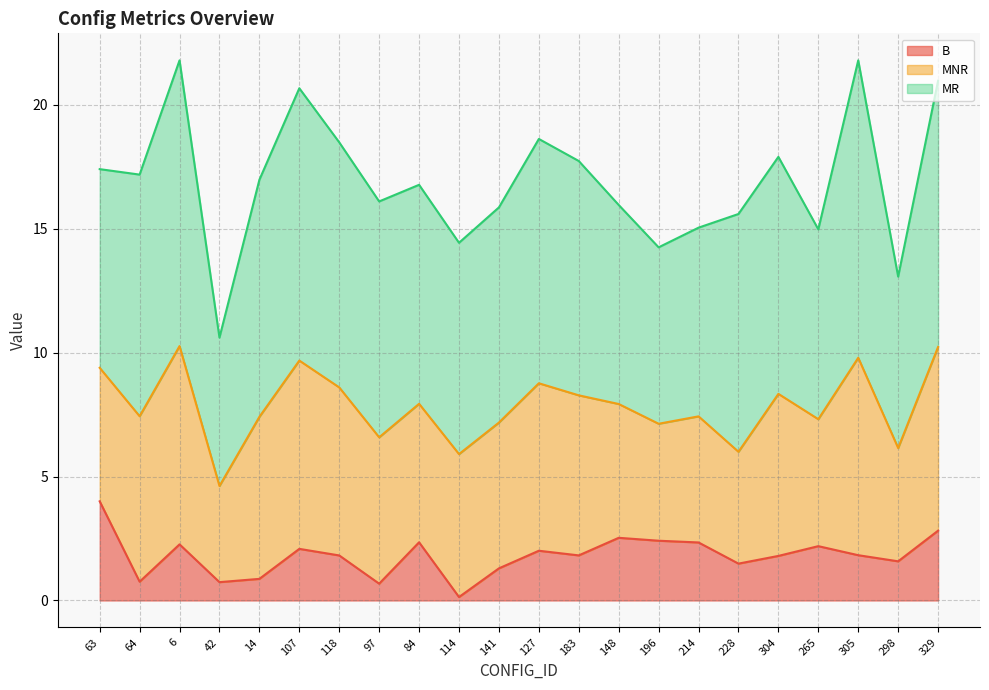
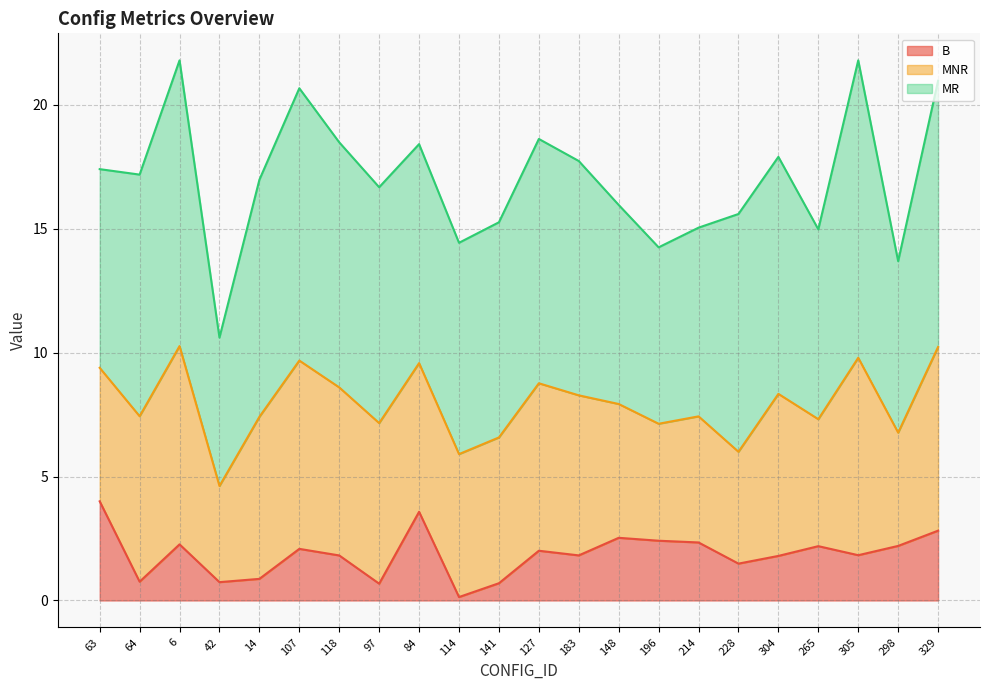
MNR, 97: 5.9 -> 6.5
B, 84: 2.3 -> 3.6
MNR, 84: 5.6 -> 6.0
B, 141: 1.3 -> 0.7
B, 298: 1.6 -> 2.2
